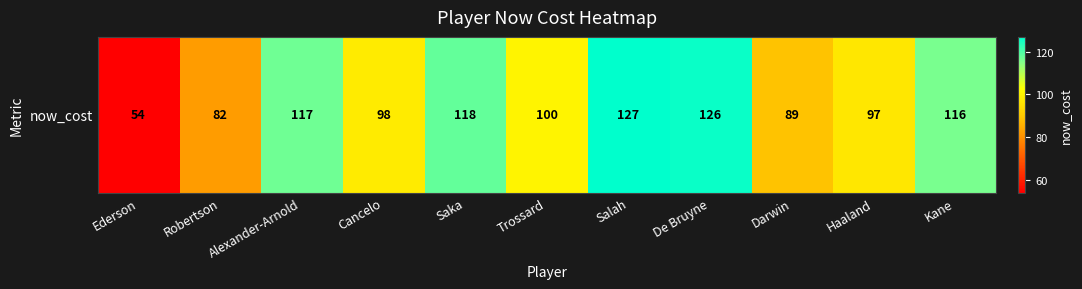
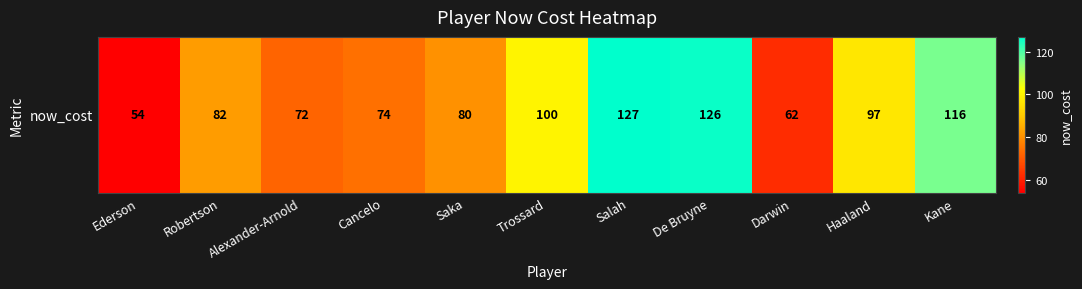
now_cost, Alexander-Arnold: 117 -> 72
now_cost, Cancelo: 98 -> 74
now_cost, Saka: 118 -> 80
now_cost, Darwin: 89 -> 62
